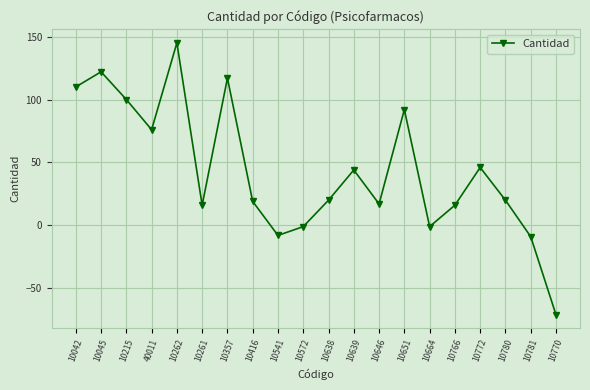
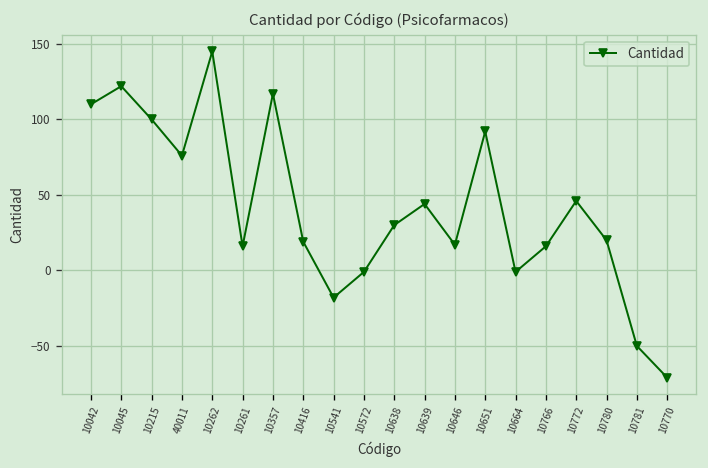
10541: -8 -> -18
10638: 20 -> 30
10781: -9 -> -50
